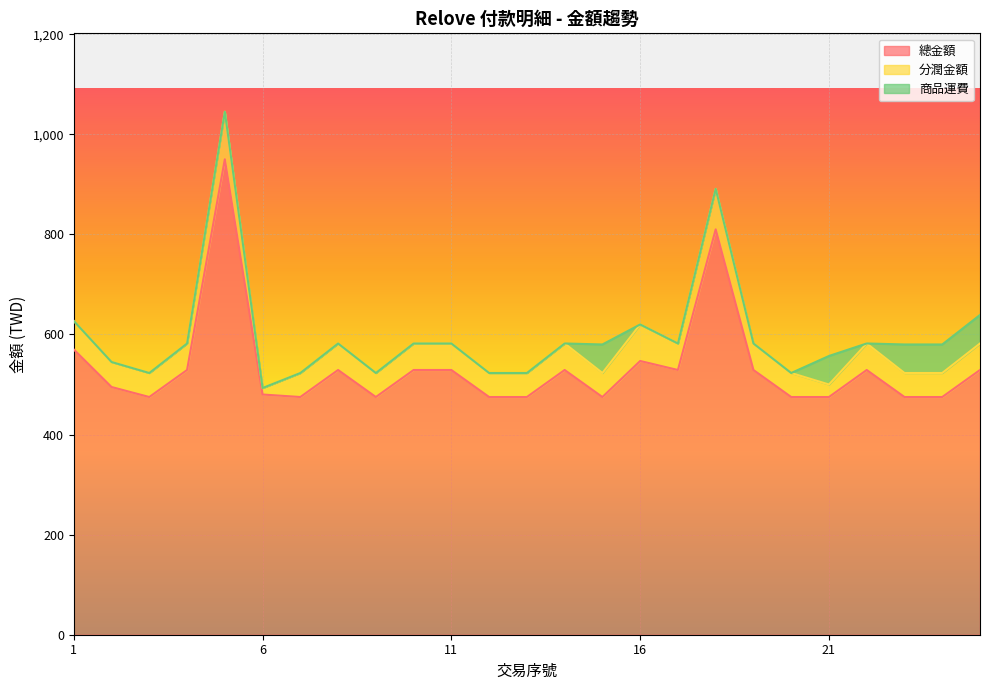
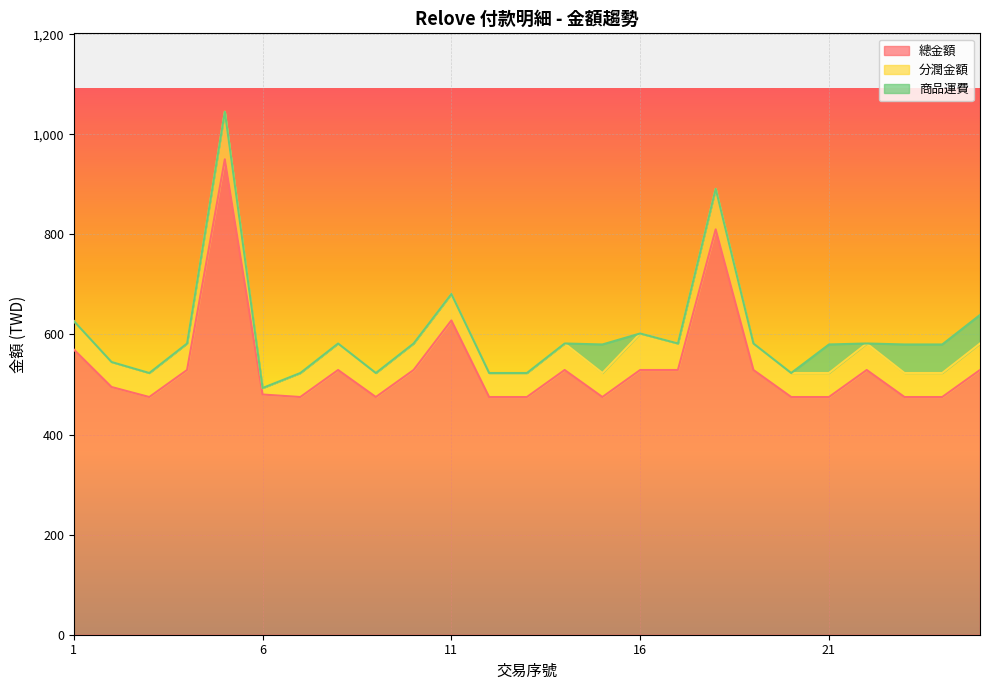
總金額, 11: 530 -> 630
總金額, 16: 550 -> 530
分潤金額, 21: 30 -> 50
